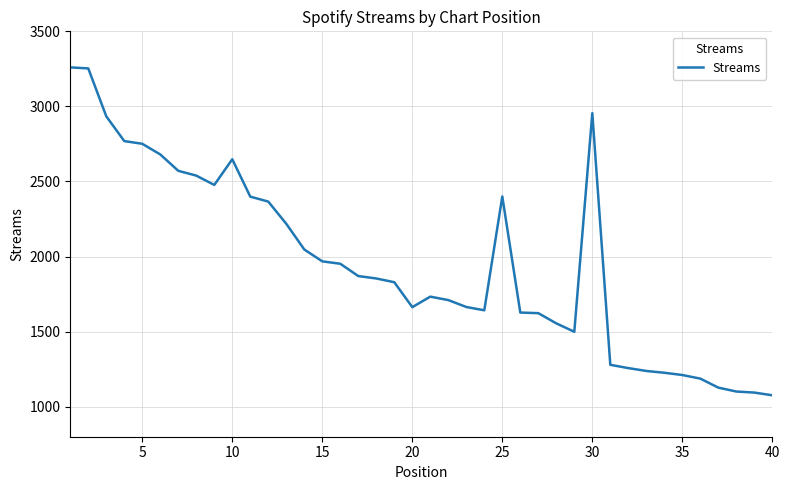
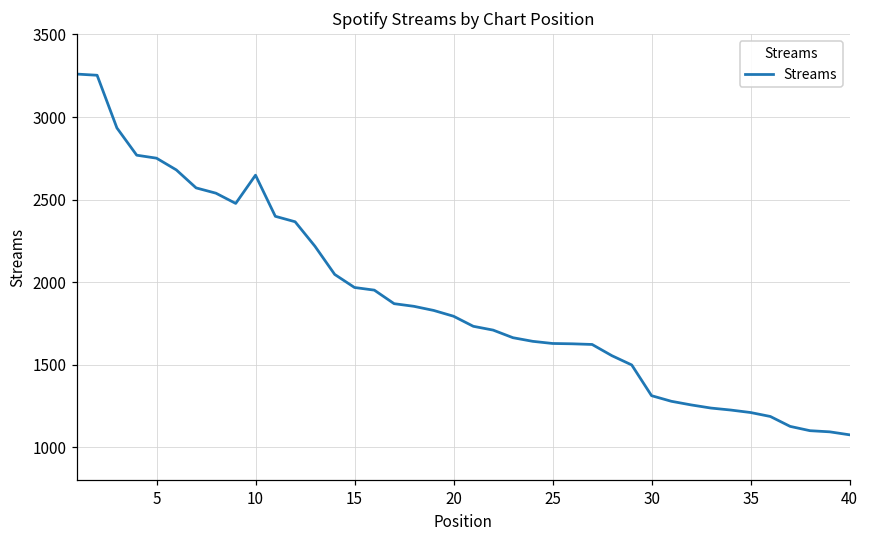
20: 1660 -> 1790
25: 2400 -> 1630
30: 2960 -> 1310
